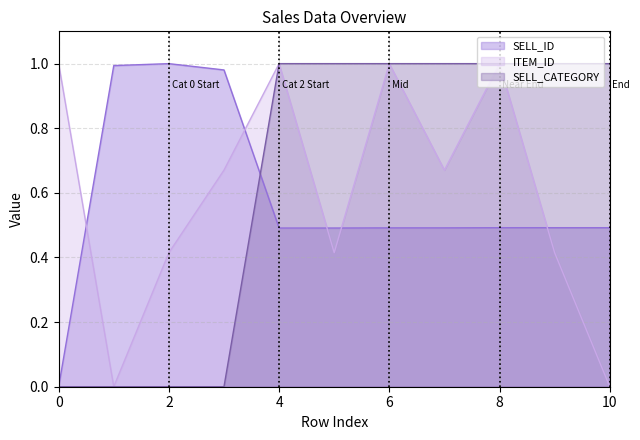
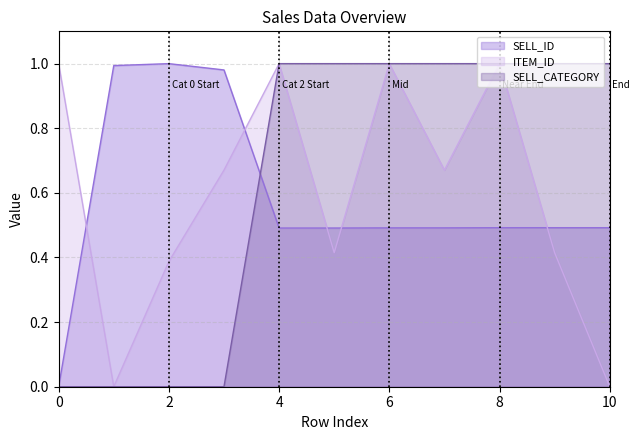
ITEM_ID, 2: 0.41 -> 0.39
